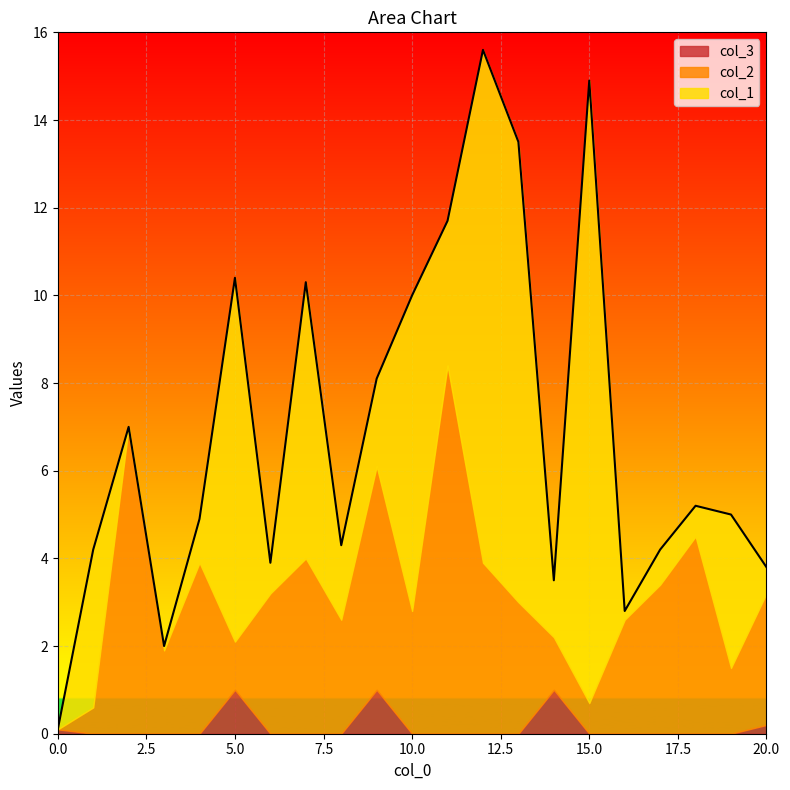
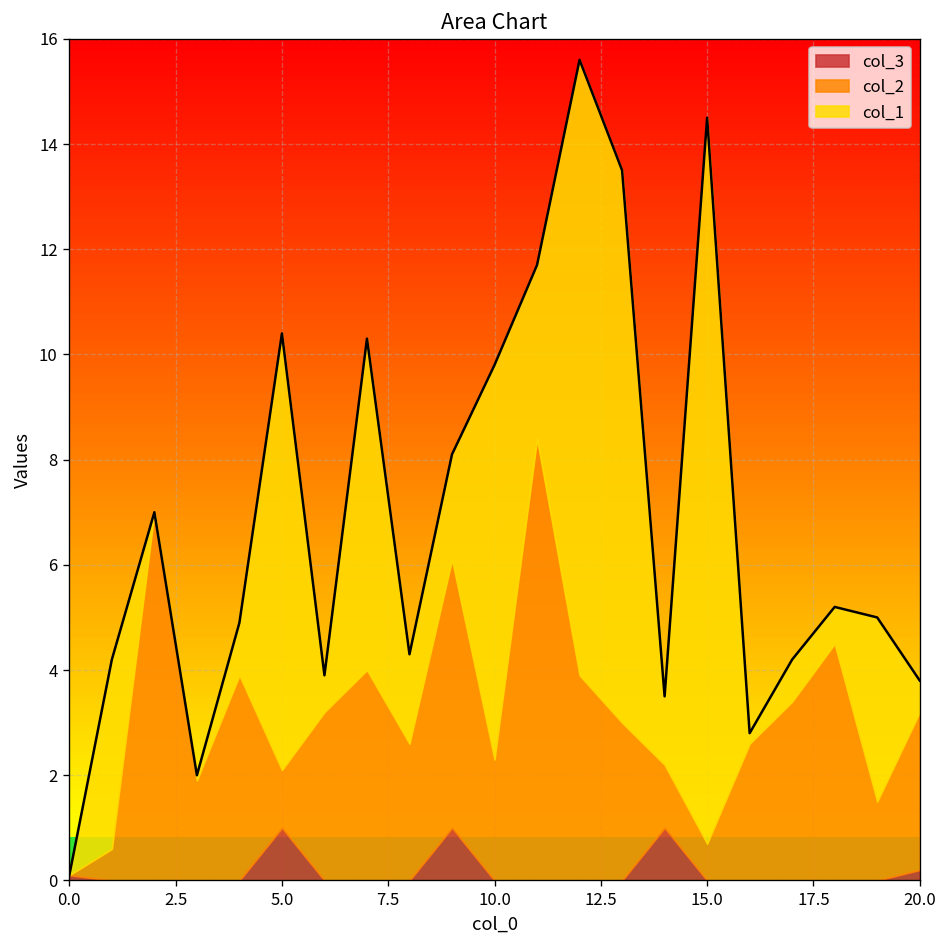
col_2, 10.0: 2.8 -> 2.3
col_1, 10.0: 7.2 -> 7.5
col_1, 15.0: 14.2 -> 13.8
